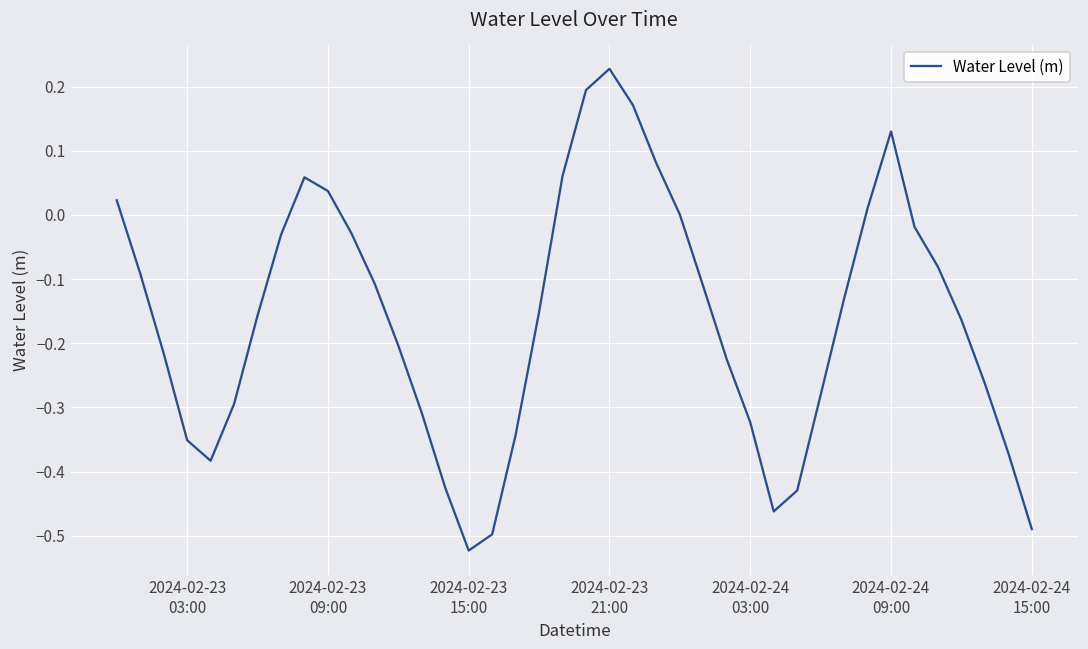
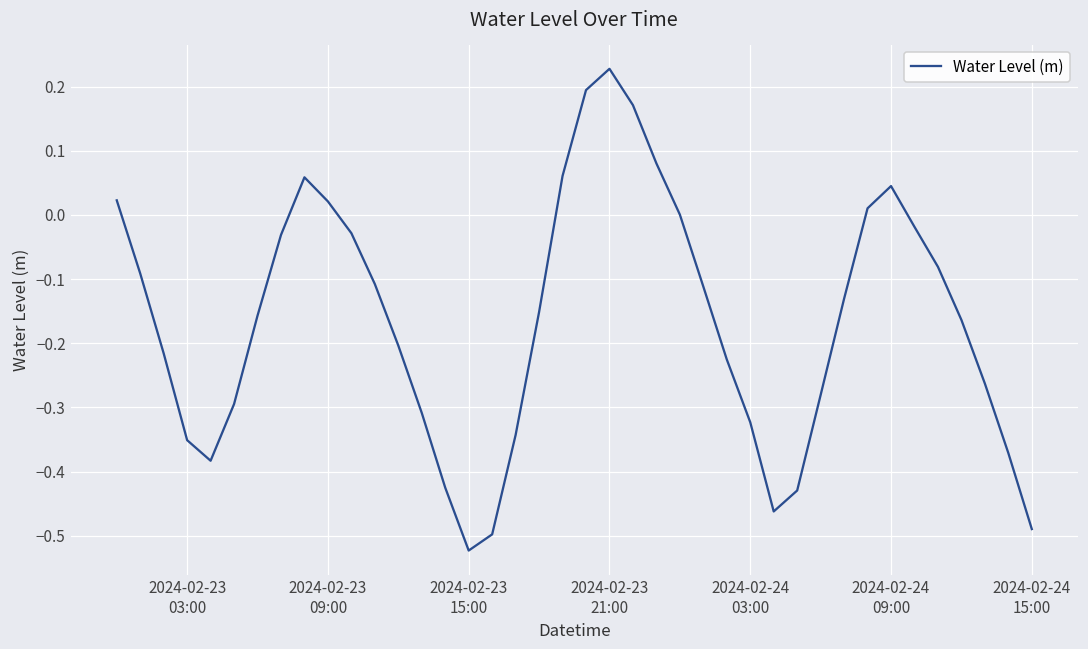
2024-02-23 09:00: 0.04 -> 0.02
2024-02-24 09:00: 0.13 -> 0.04
